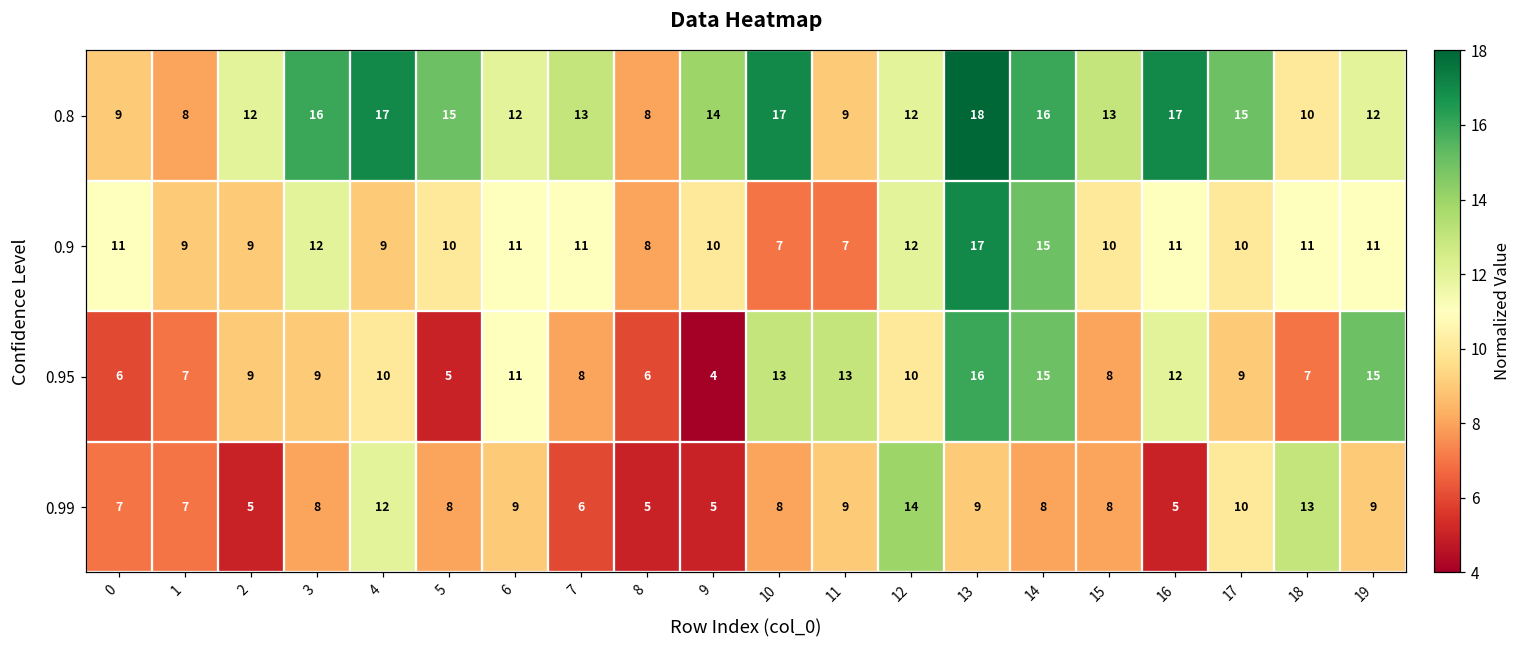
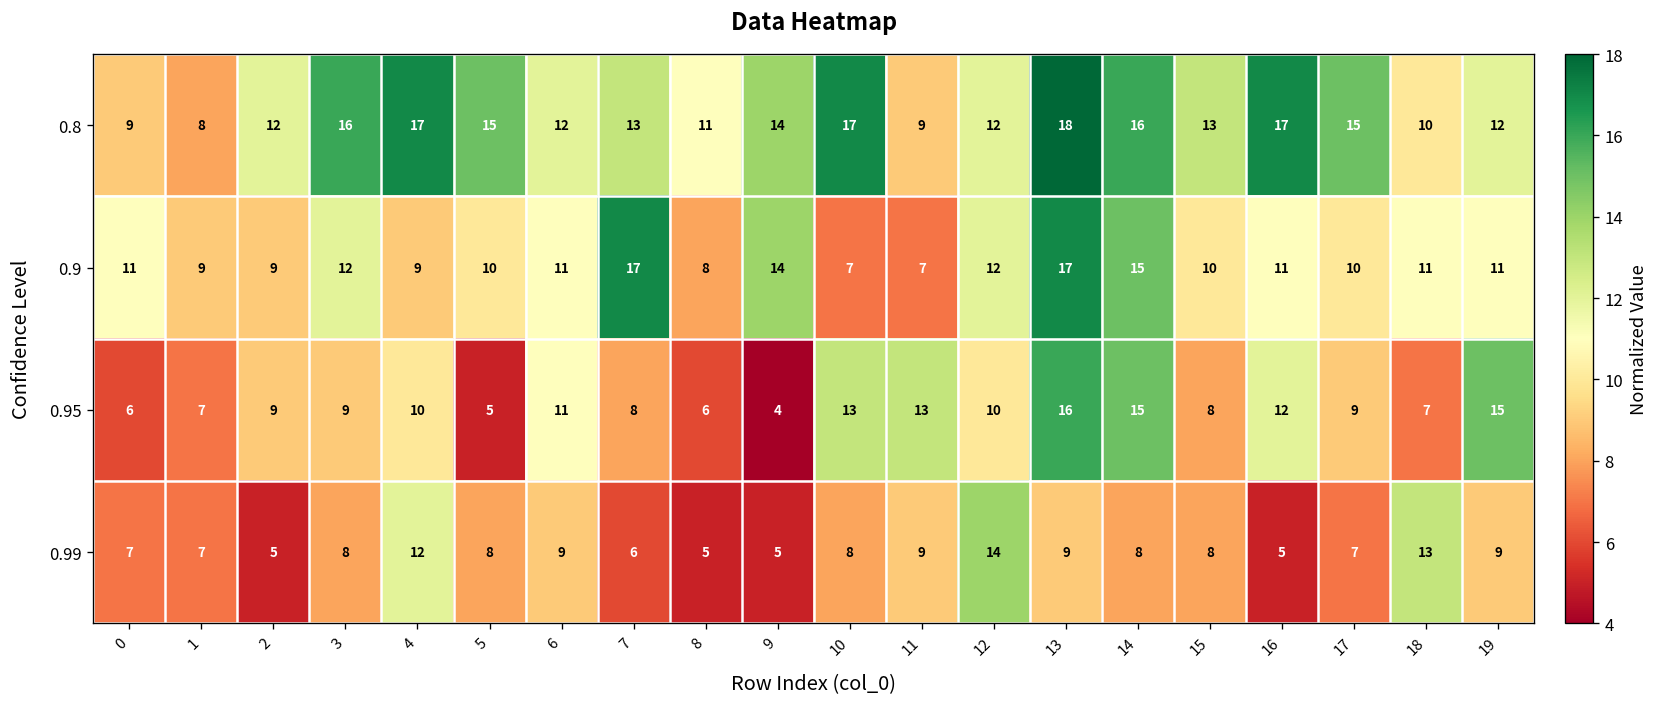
0.8, 8: 8 -> 11
0.9, 7: 11 -> 17
0.9, 9: 10 -> 14
0.99, 17: 10 -> 7
